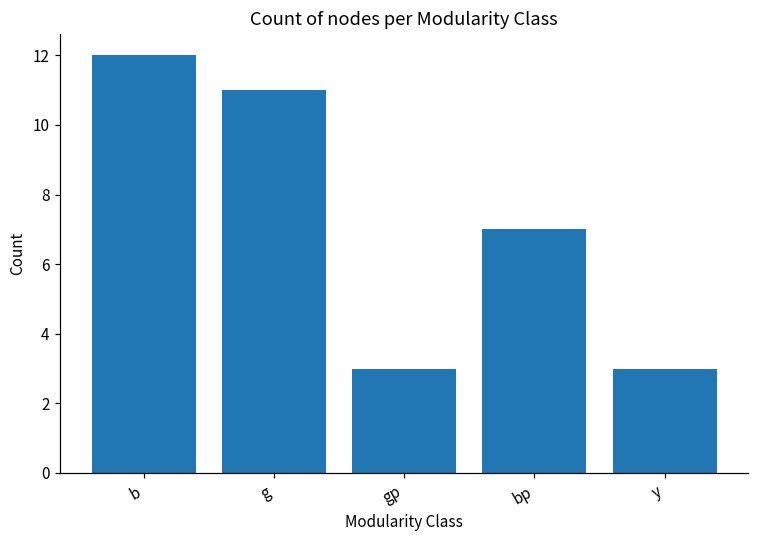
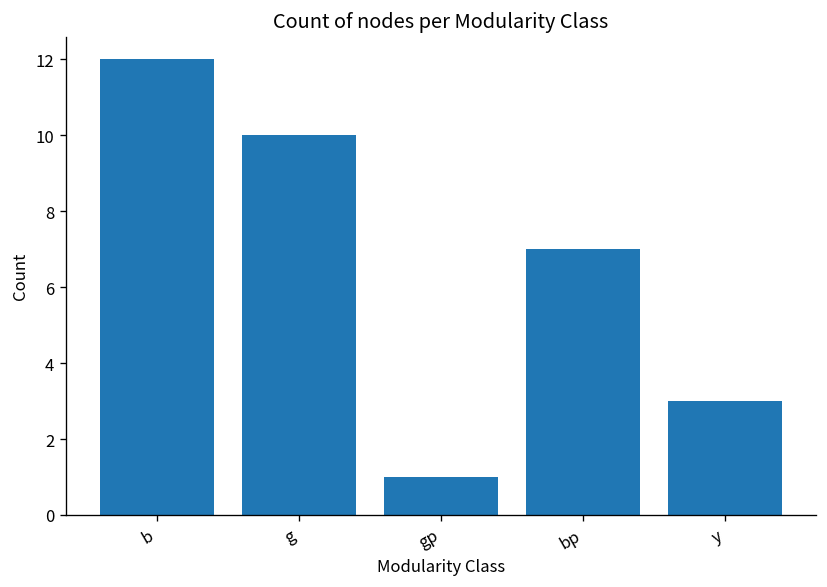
g: 11 -> 10
gp: 3 -> 1
